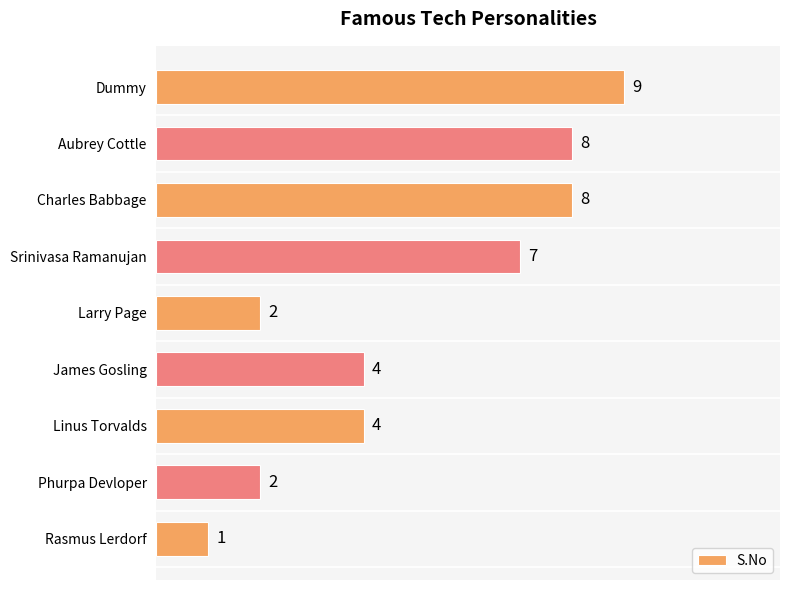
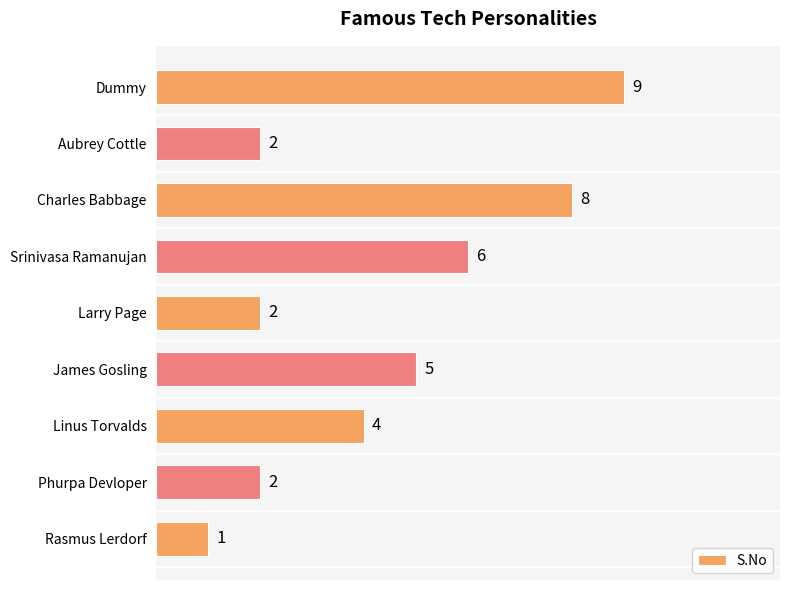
Aubrey Cottle: 8 -> 2
Srinivasa Ramanujan: 7 -> 6
James Gosling: 4 -> 5
